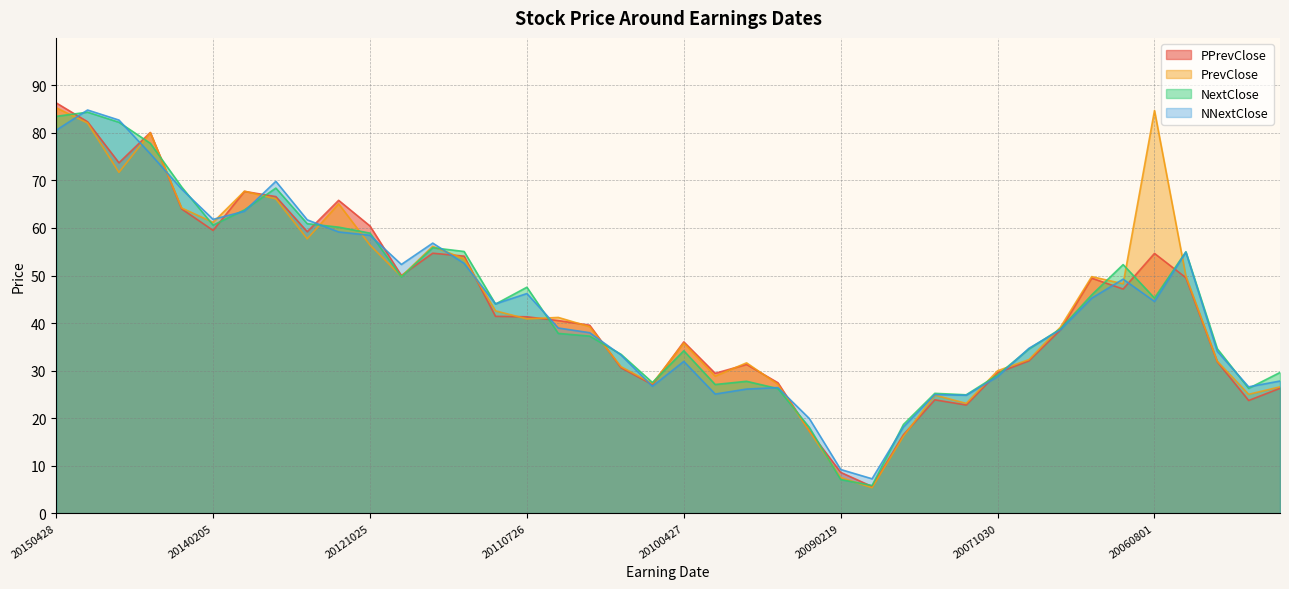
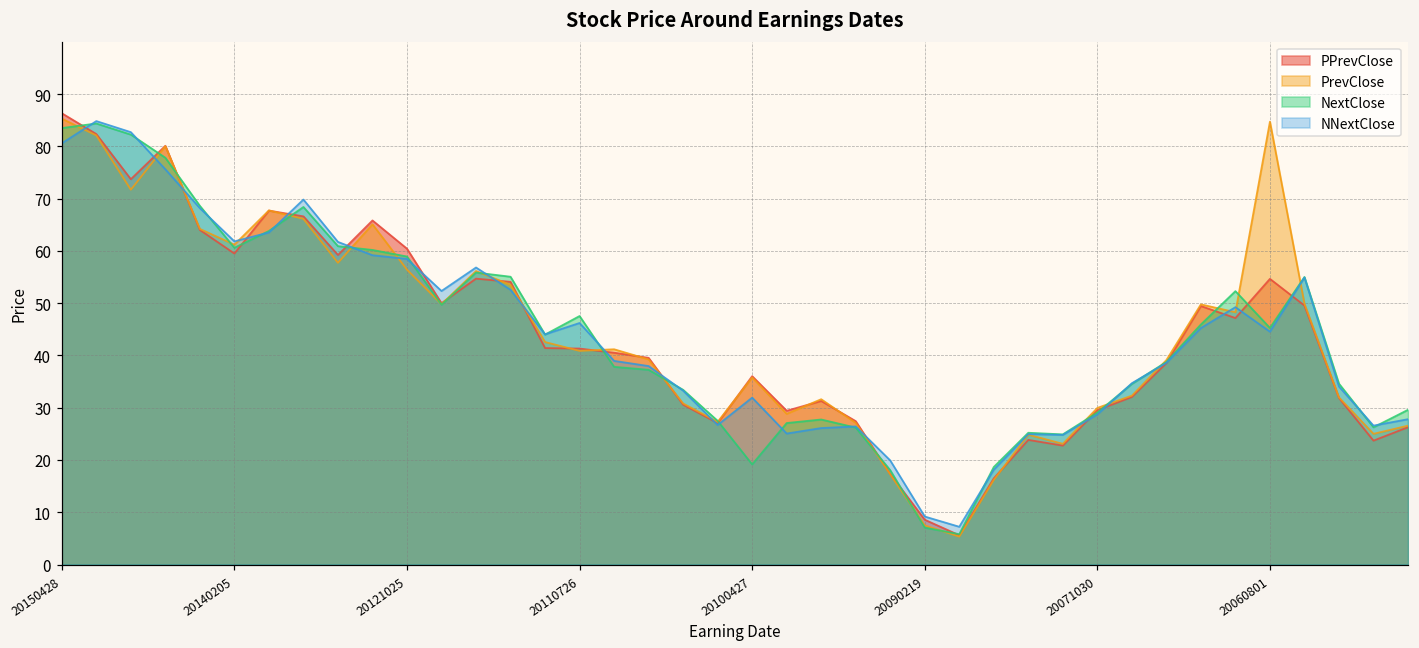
NextClose, 20100427: 34 -> 19
